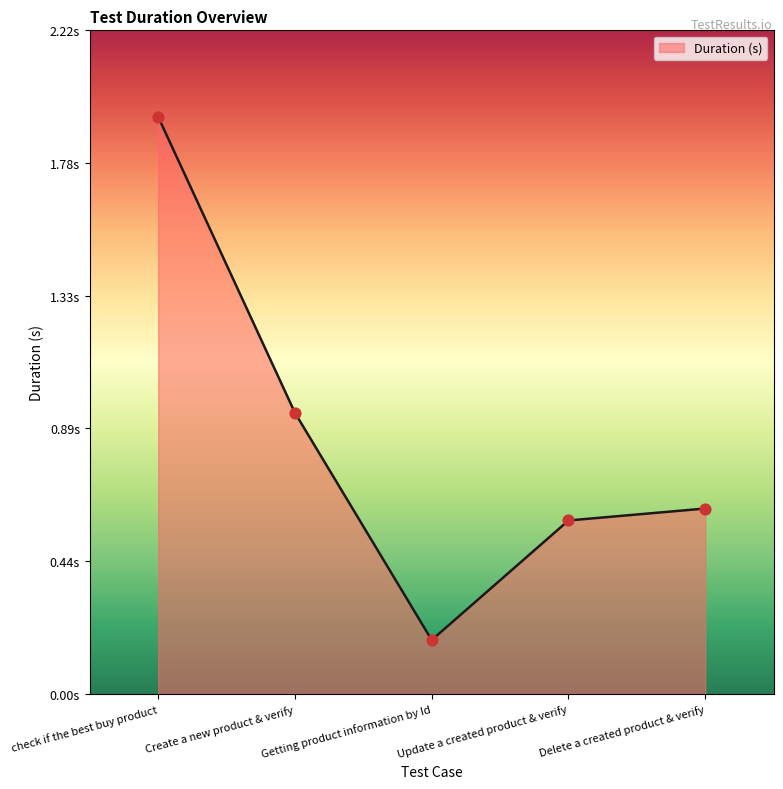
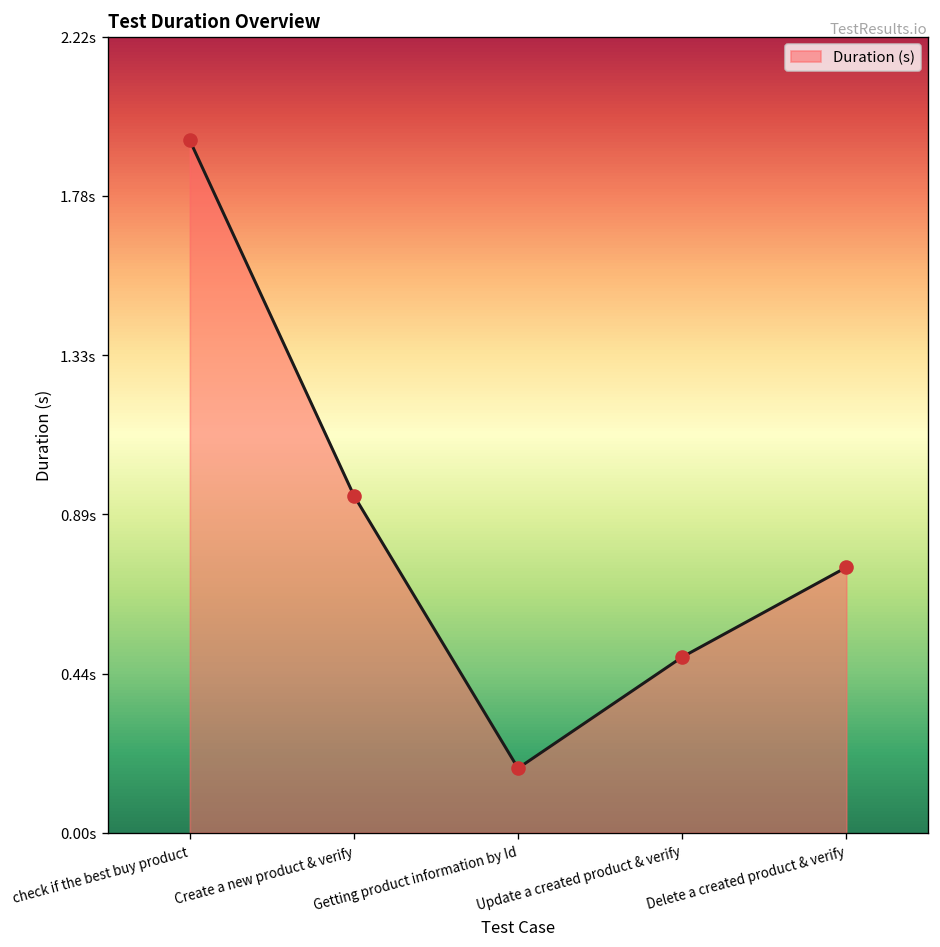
Update a created product & verify: 0.58s -> 0.49s
Delete a created product & verify: 0.62s -> 0.74s
